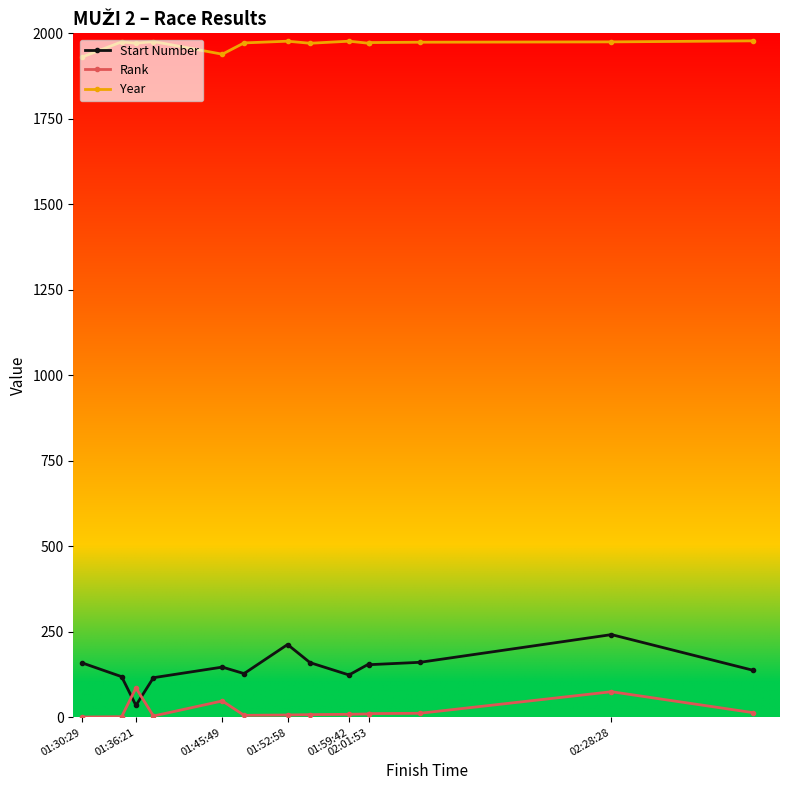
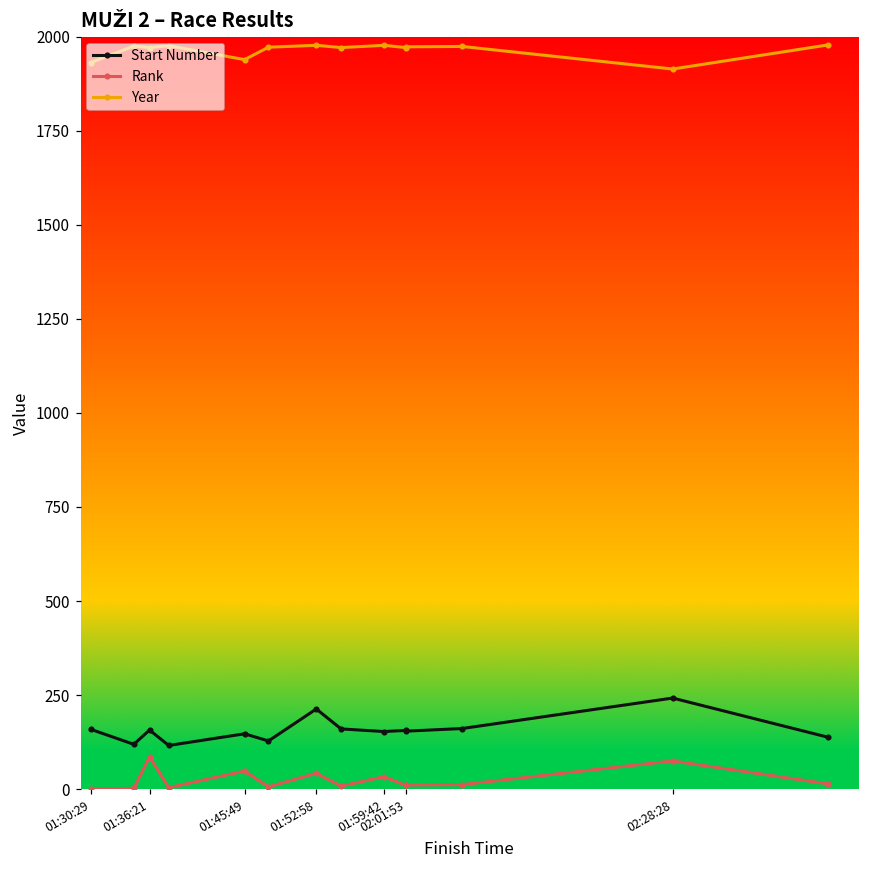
Start Number, 01:36:21: 40 -> 160
Rank, 01:52:58: 10 -> 40
Start Number, 01:59:42: 120 -> 150
Rank, 01:59:42: 10 -> 30
Year, 02:28:28: 1980 -> 1910
